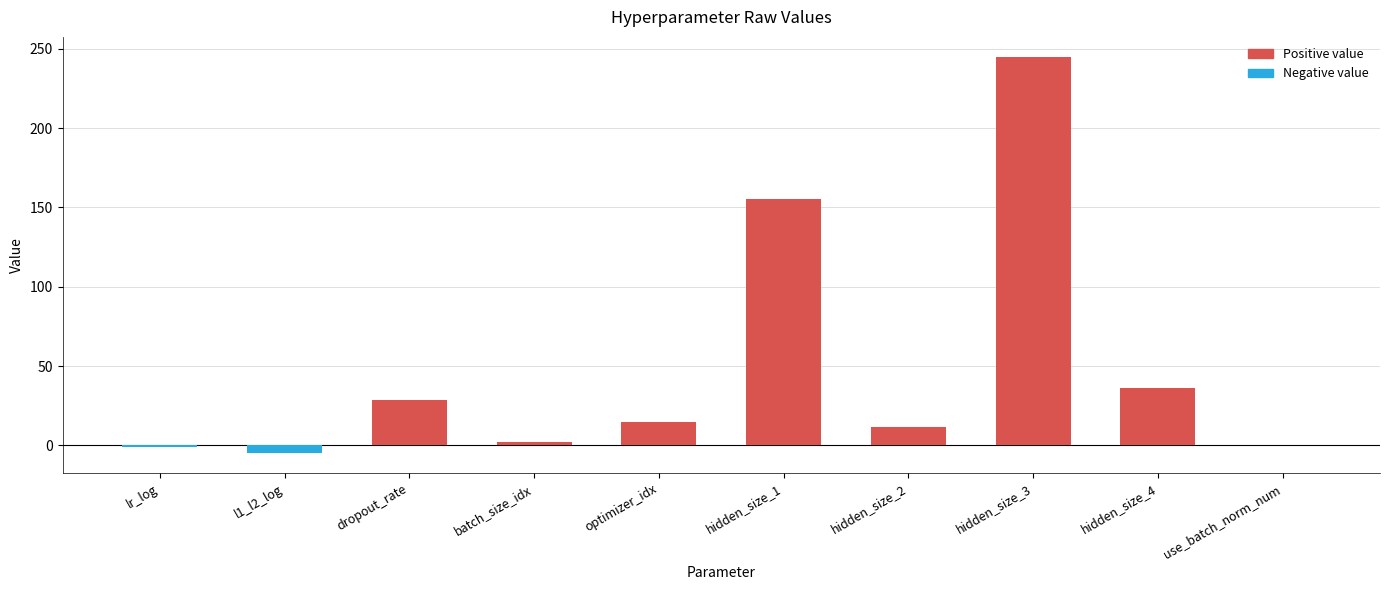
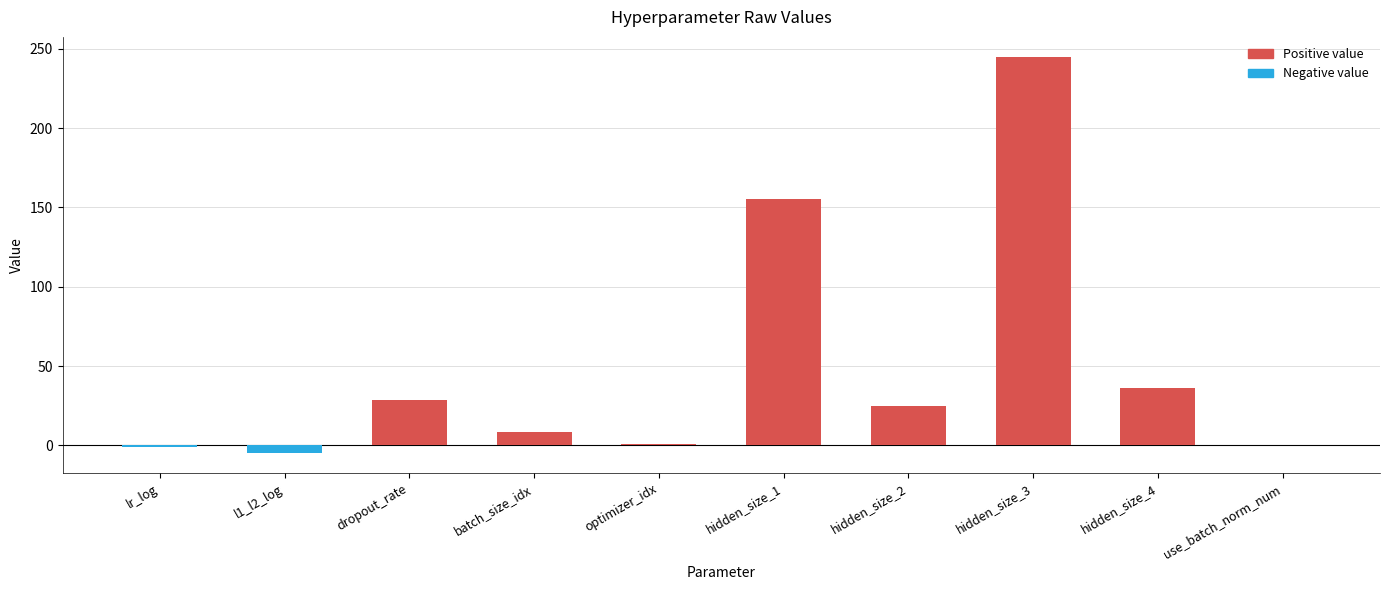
batch_size_idx: 2 -> 8
optimizer_idx: 15 -> 1
hidden_size_2: 12 -> 25
